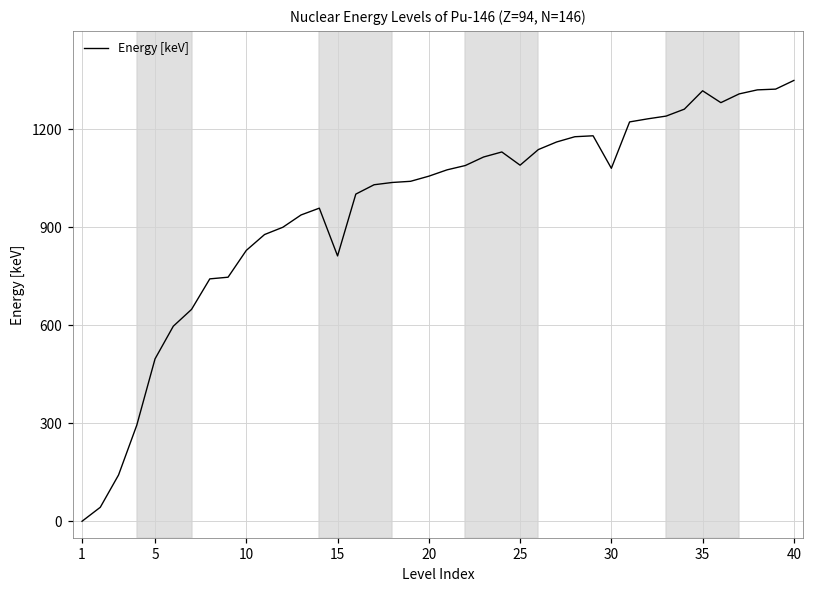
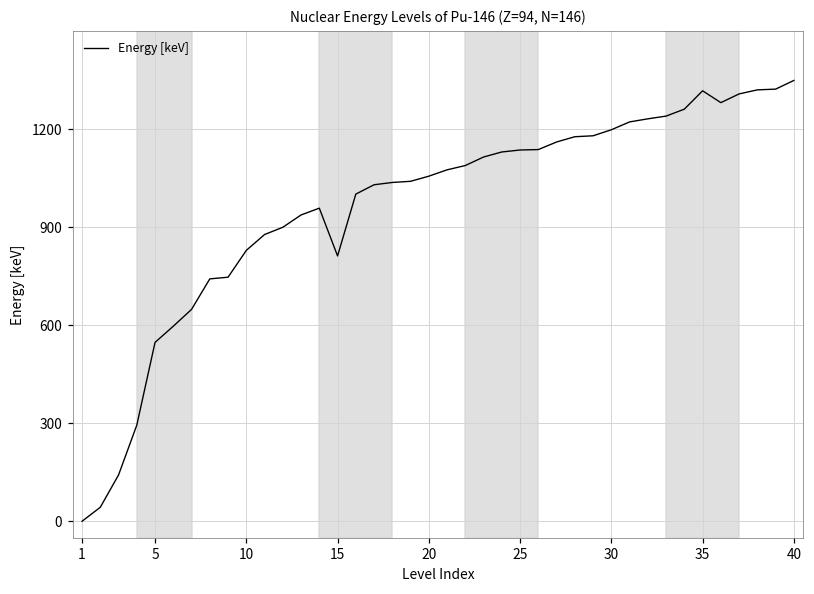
5: 500 -> 550
25: 1090 -> 1140
30: 1080 -> 1200
